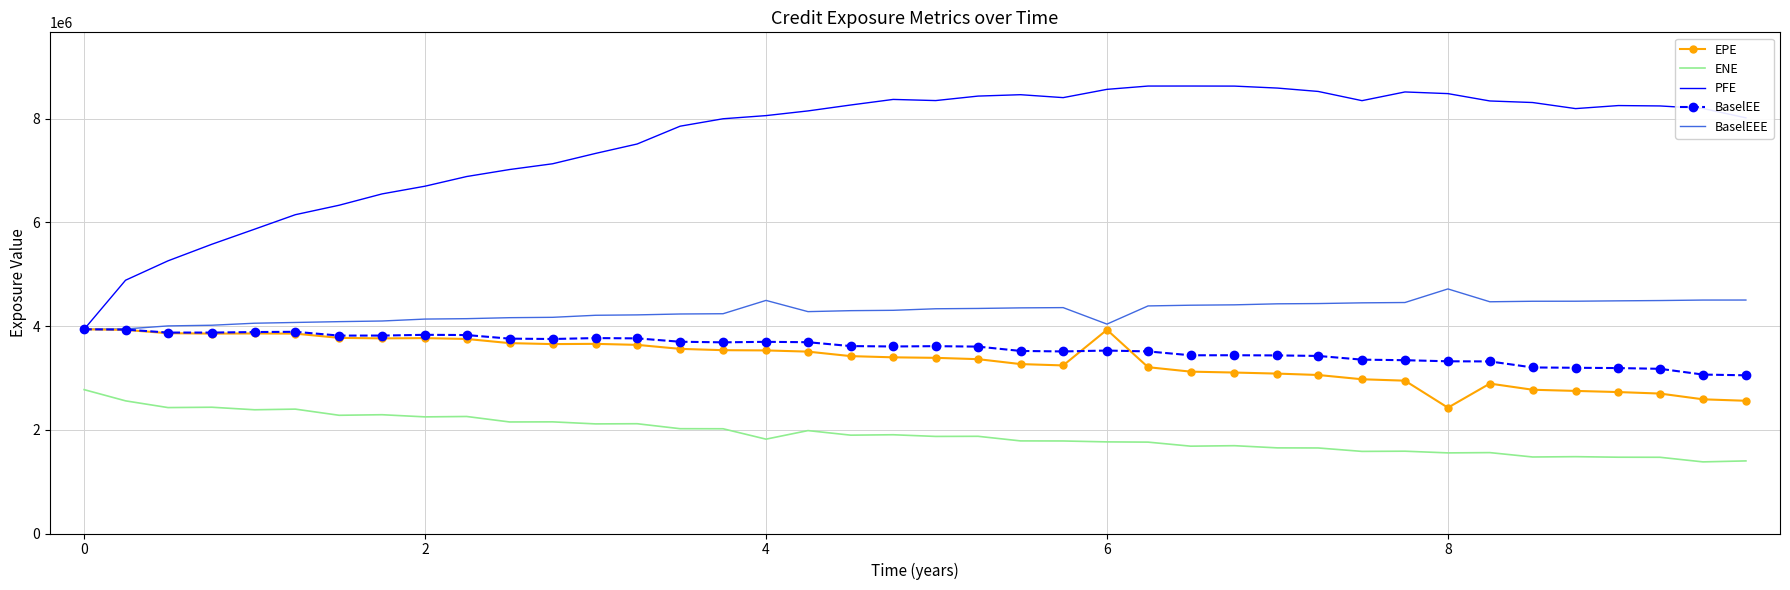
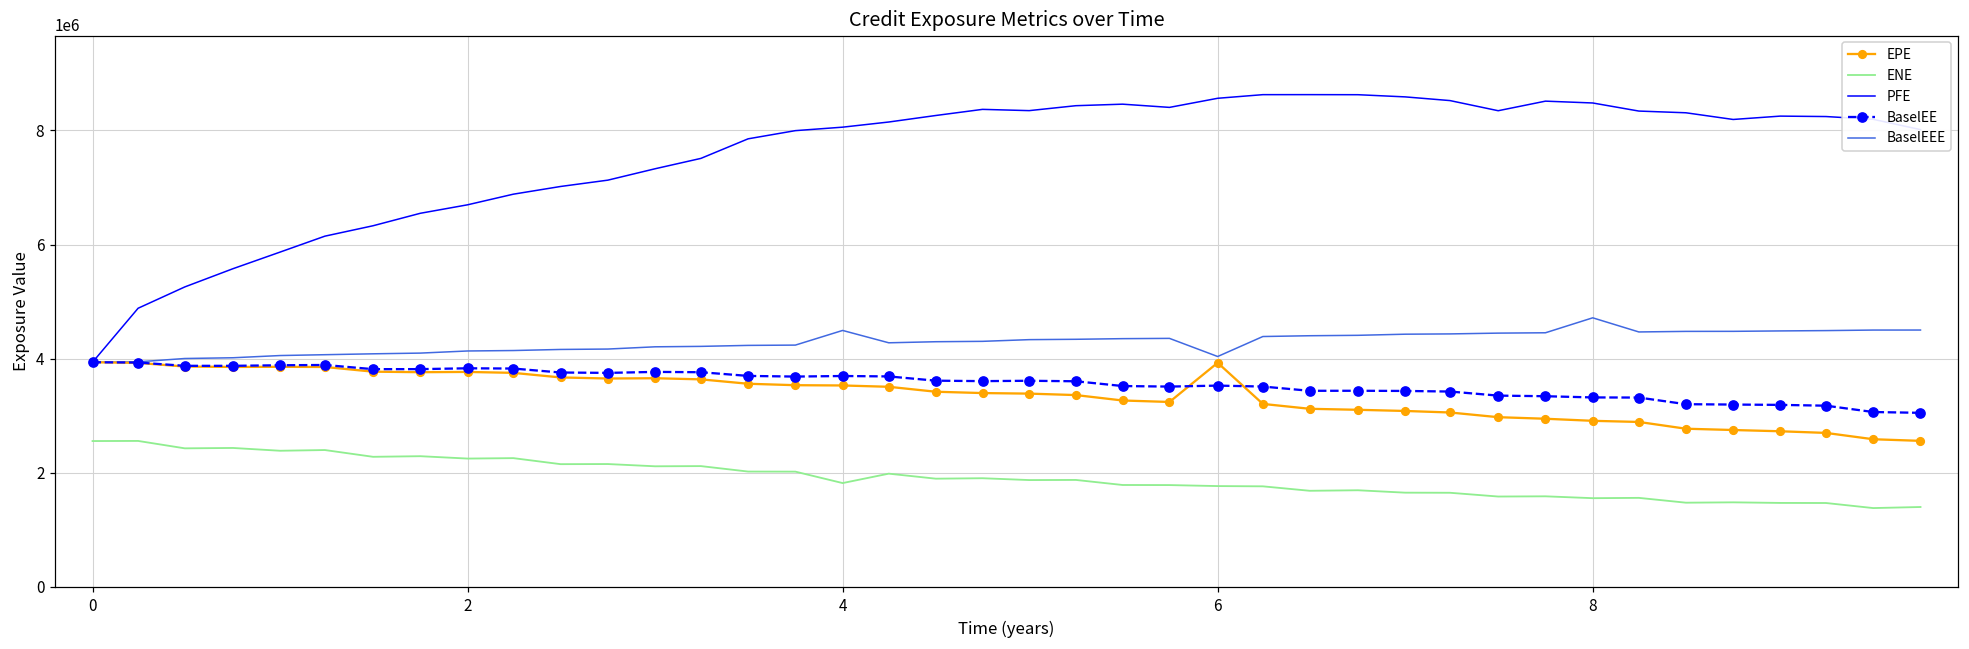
ENE, 0: 2800000 -> 2600000
EPE, 8: 2400000 -> 2900000
